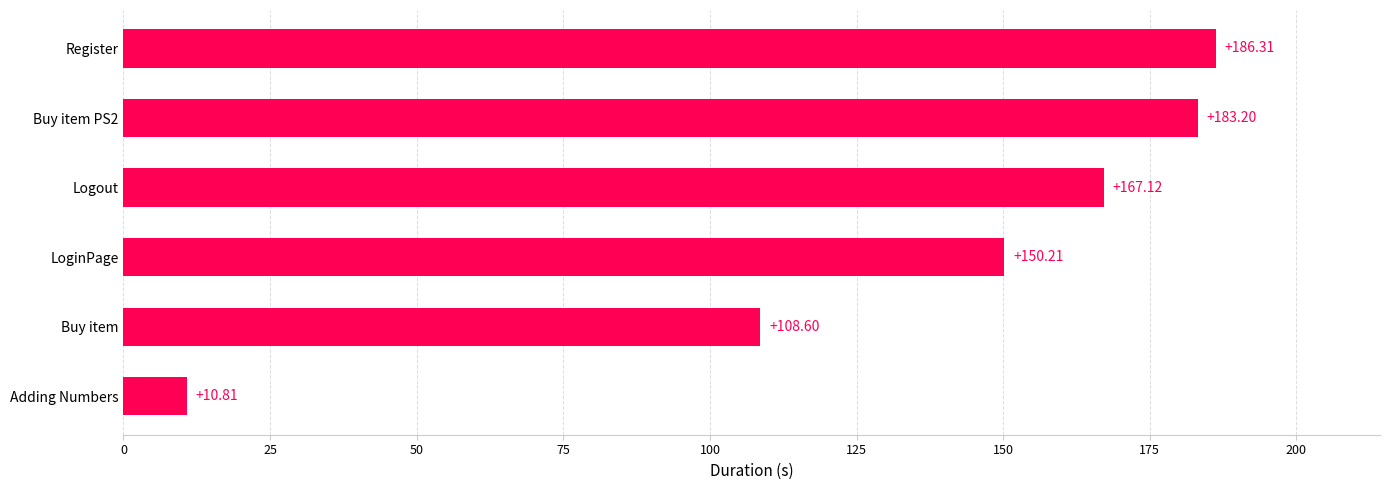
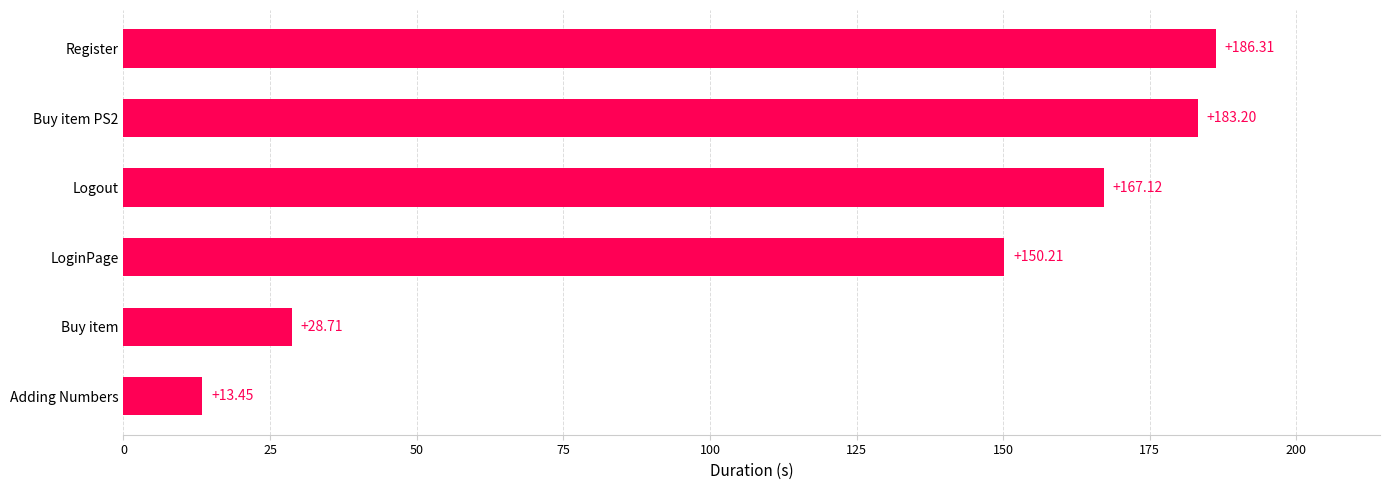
Buy item: +108.60 -> +28.71
Adding Numbers: +10.81 -> +13.45
